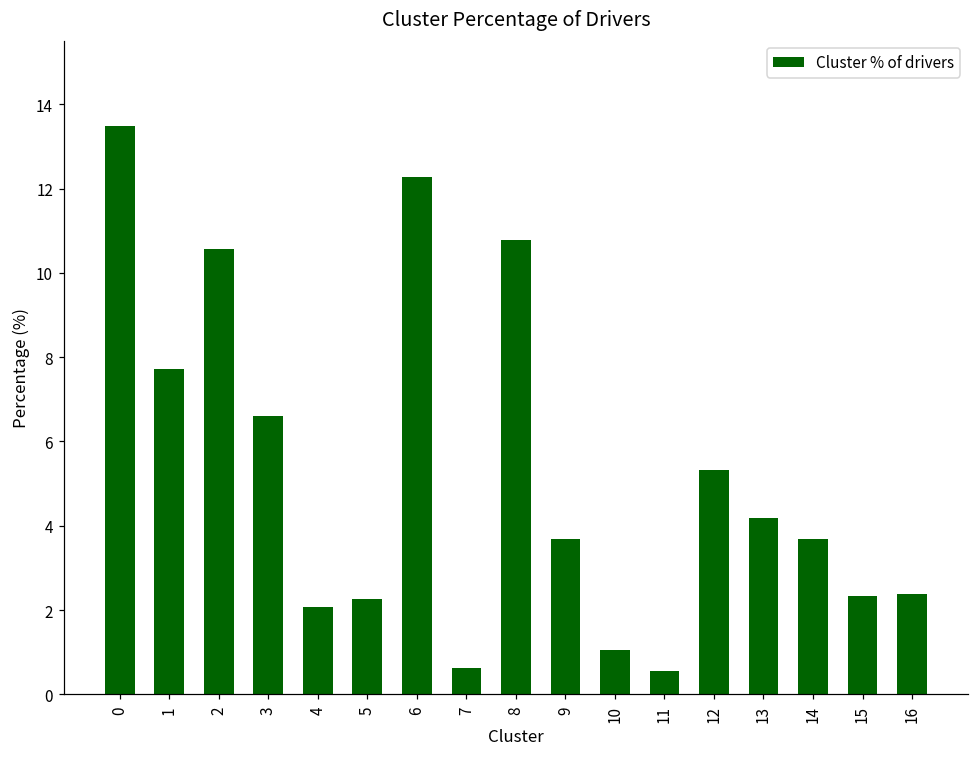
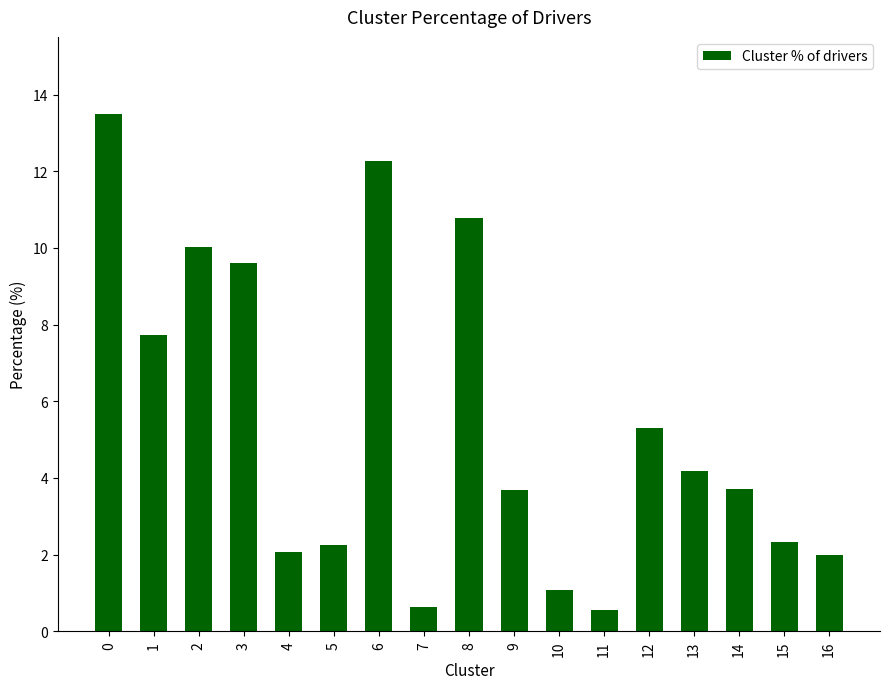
2: 10.6 -> 10.0
3: 6.6 -> 9.6
16: 2.4 -> 2.0
